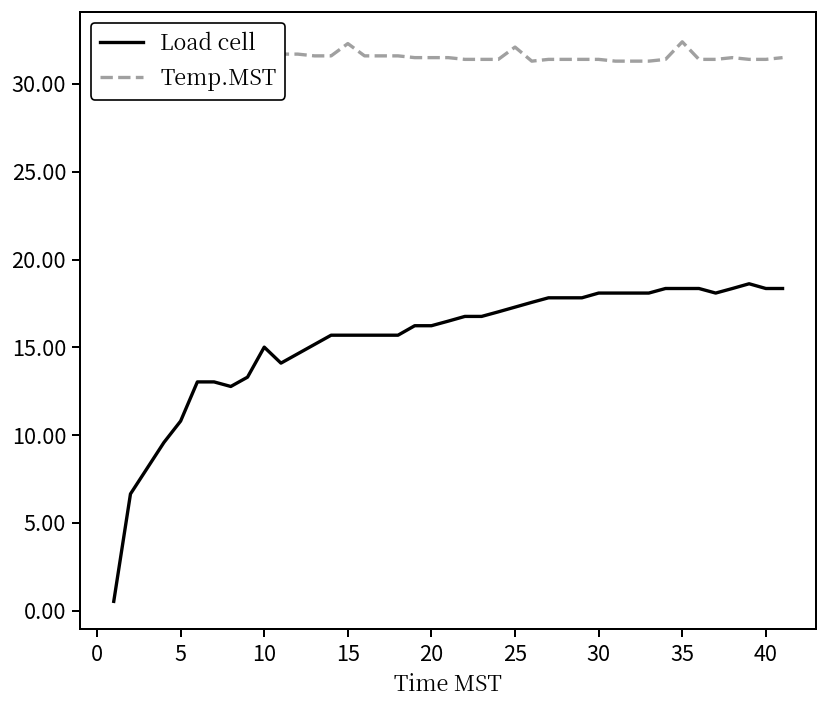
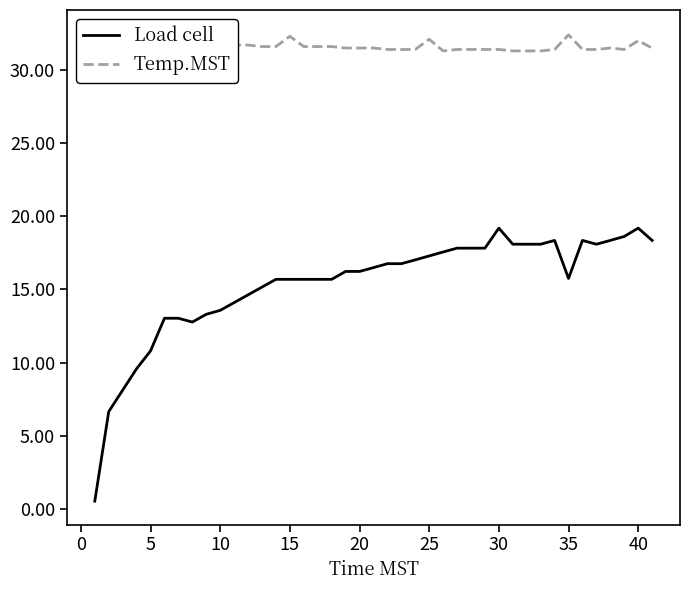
Load cell, 10: 15.0 -> 13.6
Load cell, 30: 18.1 -> 19.2
Load cell, 35: 18.4 -> 15.8
Load cell, 40: 18.4 -> 19.2
Temp.MST, 40: 31.4 -> 32.0
